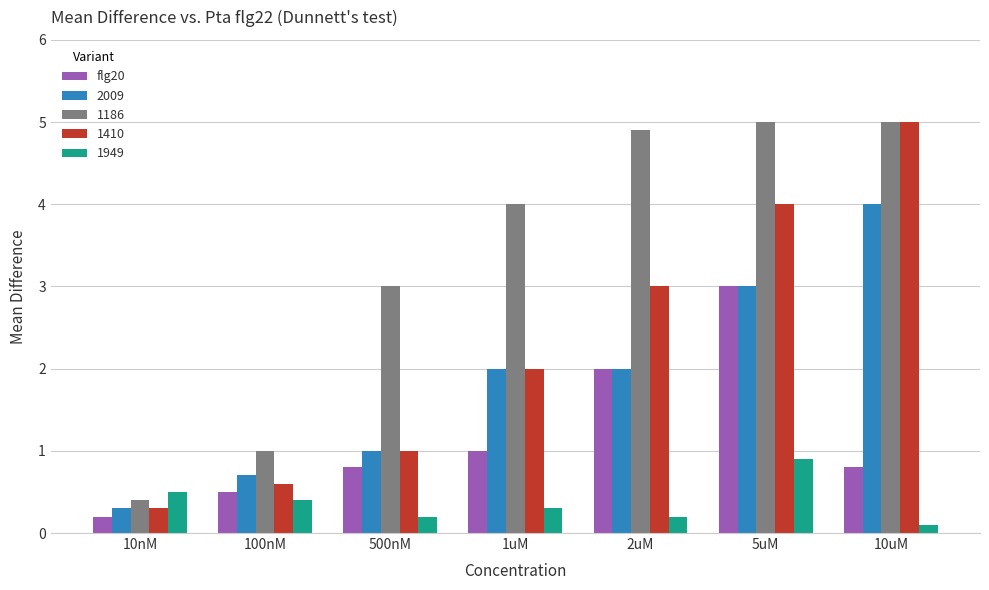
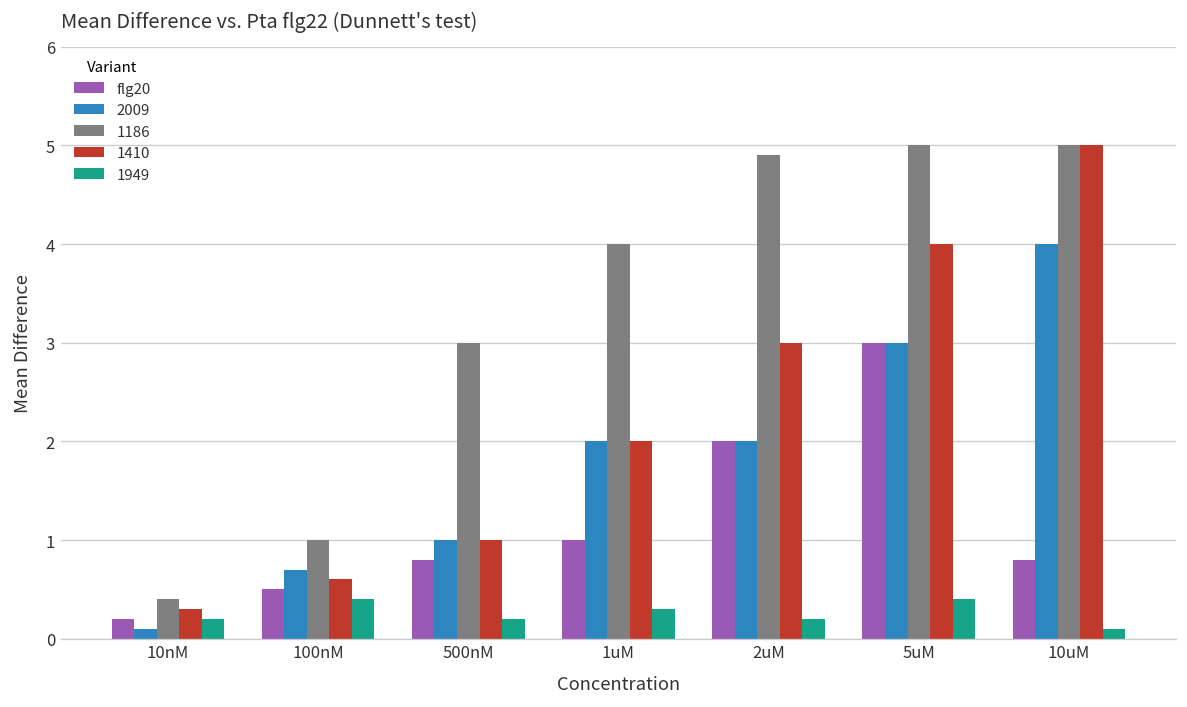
2009, 10nM: 0.3 -> 0.1
1949, 10nM: 0.5 -> 0.2
1949, 5uM: 0.9 -> 0.4
